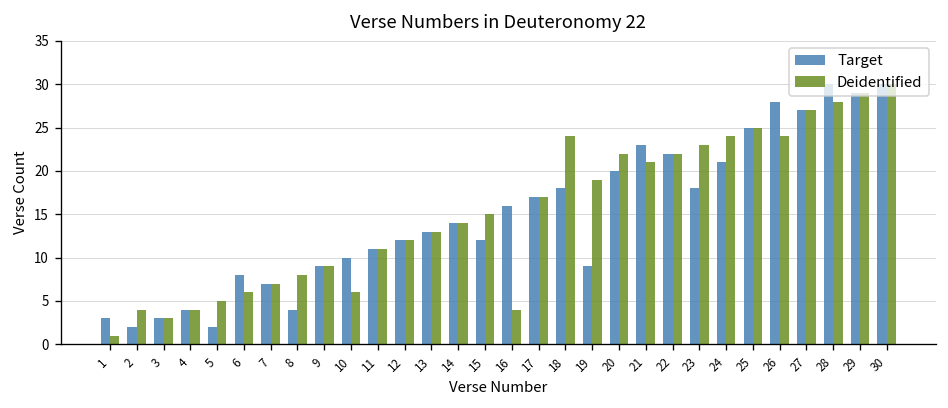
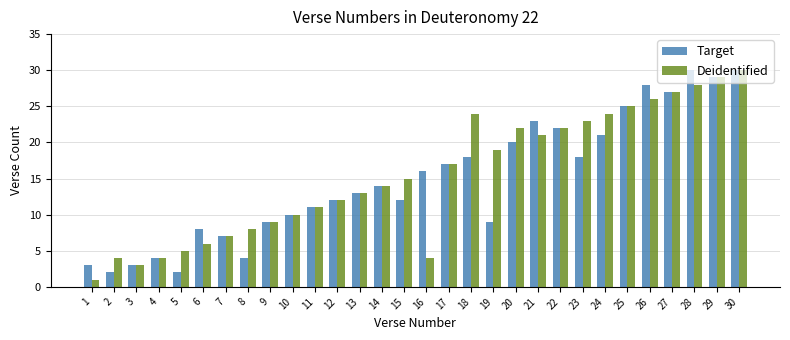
Deidentified, 10: 6 -> 10
Deidentified, 26: 24 -> 26
